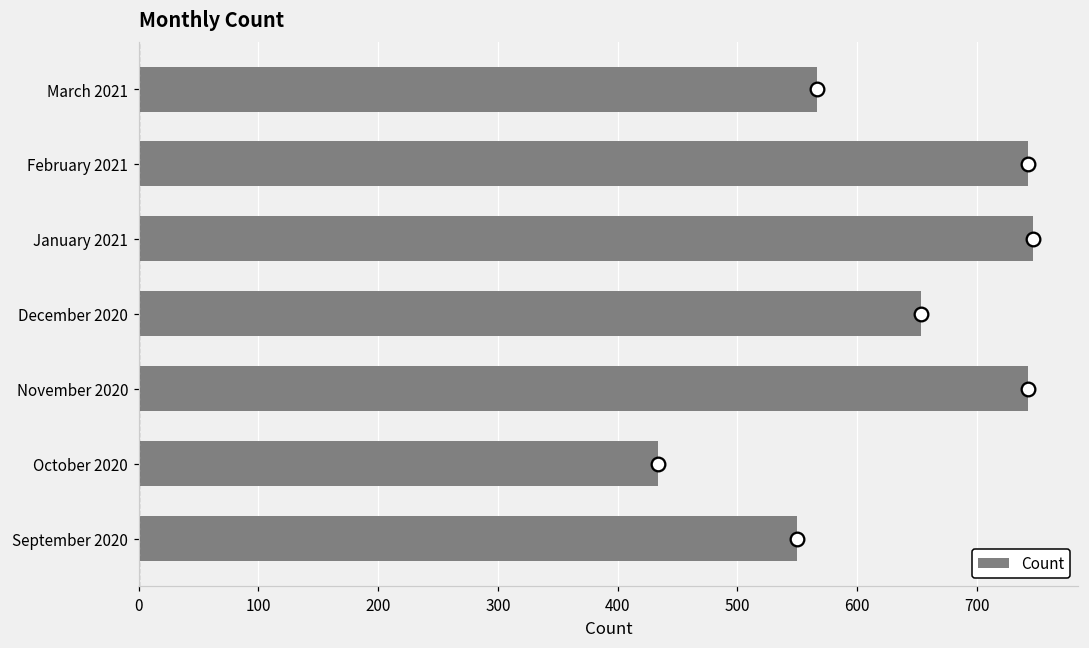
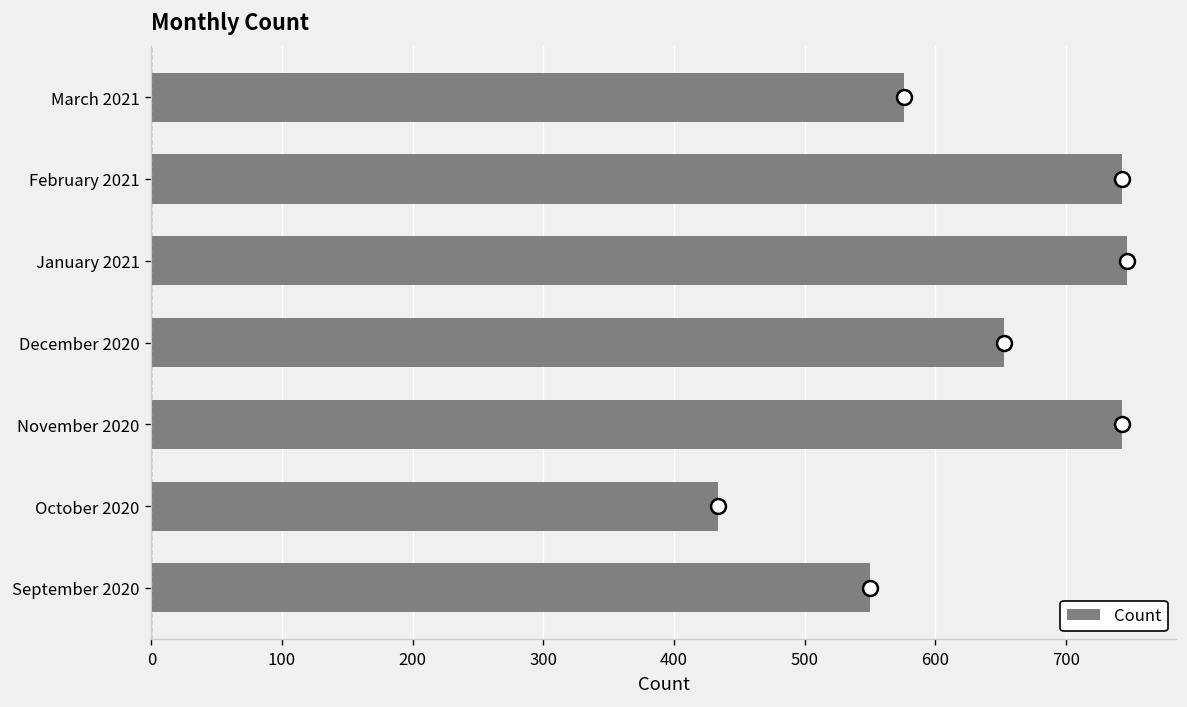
March 2021: 566 -> 576
